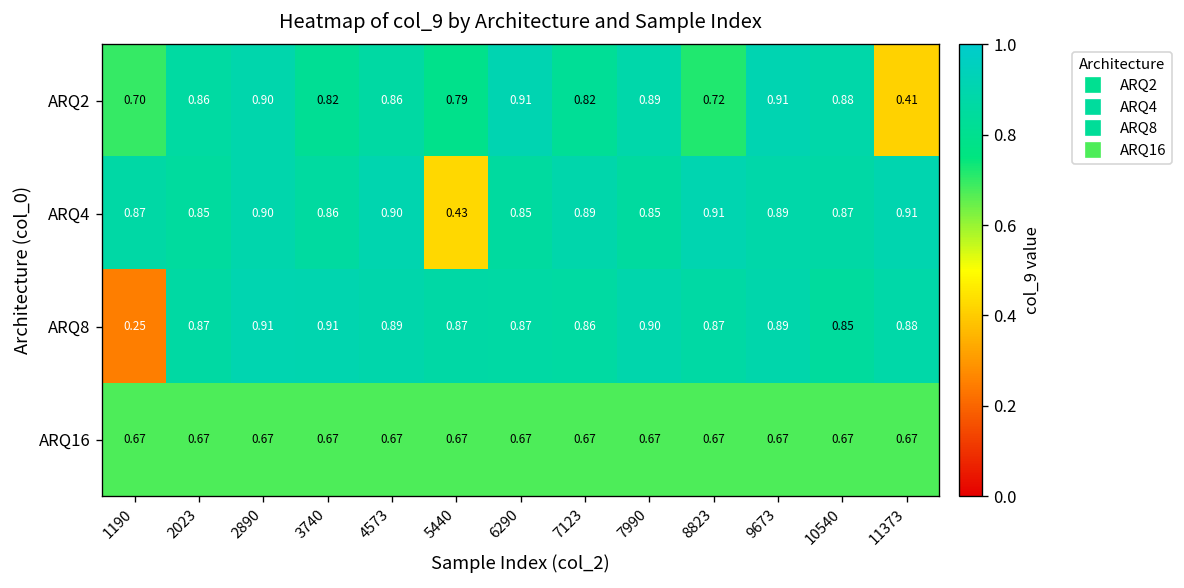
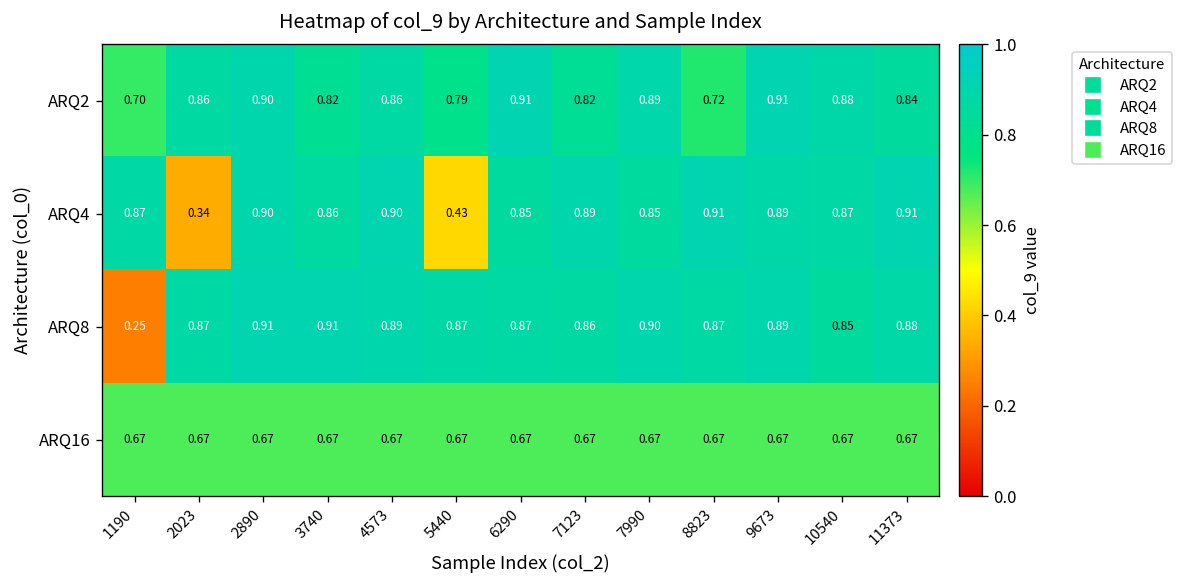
ARQ2, 11373: 0.41 -> 0.84
ARQ4, 2023: 0.85 -> 0.34
